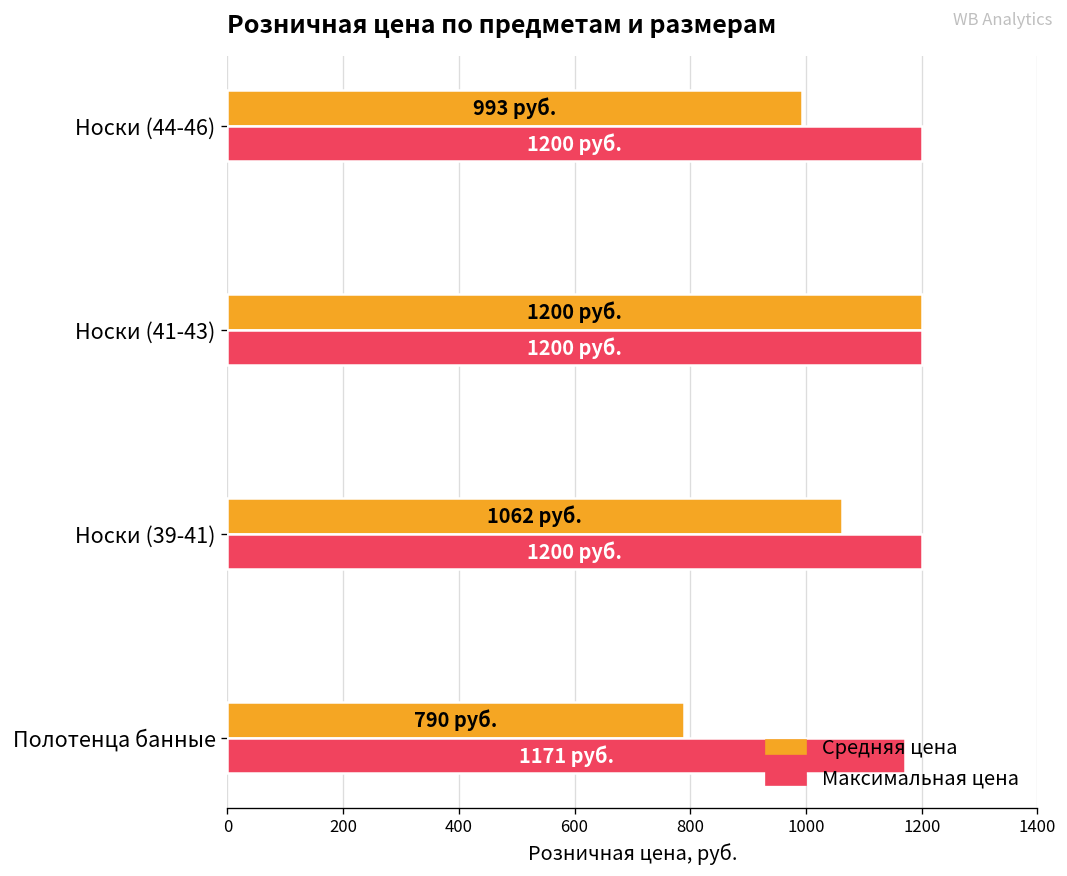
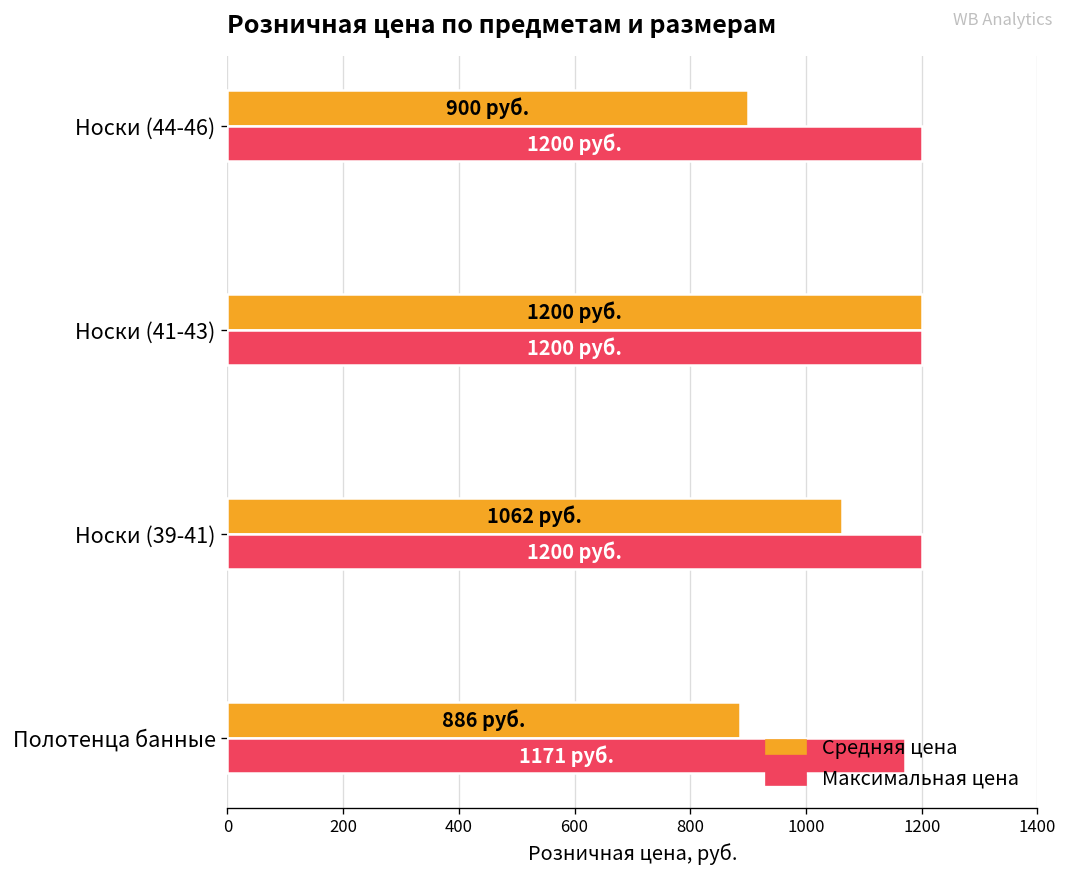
Средняя цена, Носки (44-46): 993 -> 900
Средняя цена, Полотенца банные: 790 -> 886
